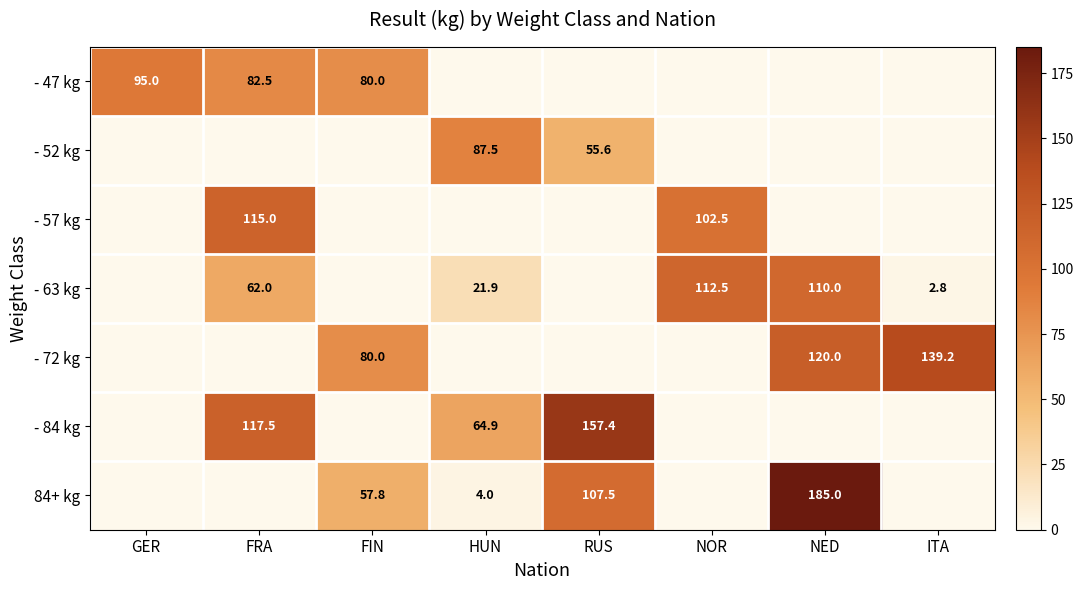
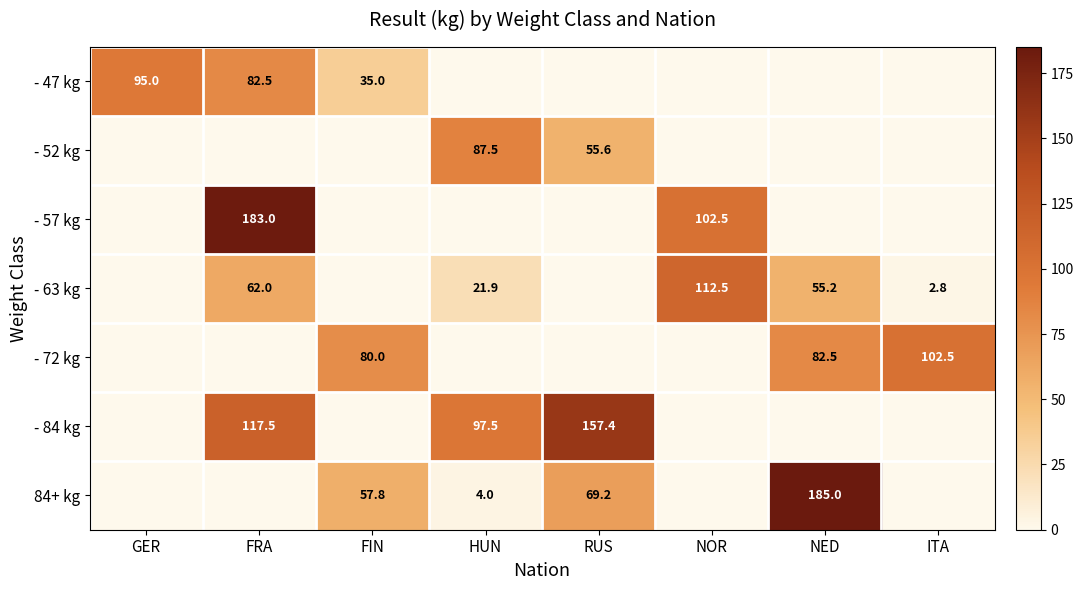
- 47 kg, FIN: 80.0 -> 35.0
- 57 kg, FRA: 115.0 -> 183.0
- 63 kg, NED: 110.0 -> 55.2
- 72 kg, NED: 120.0 -> 82.5
- 72 kg, ITA: 139.2 -> 102.5
- 84 kg, HUN: 64.9 -> 97.5
84+ kg, RUS: 107.5 -> 69.2
